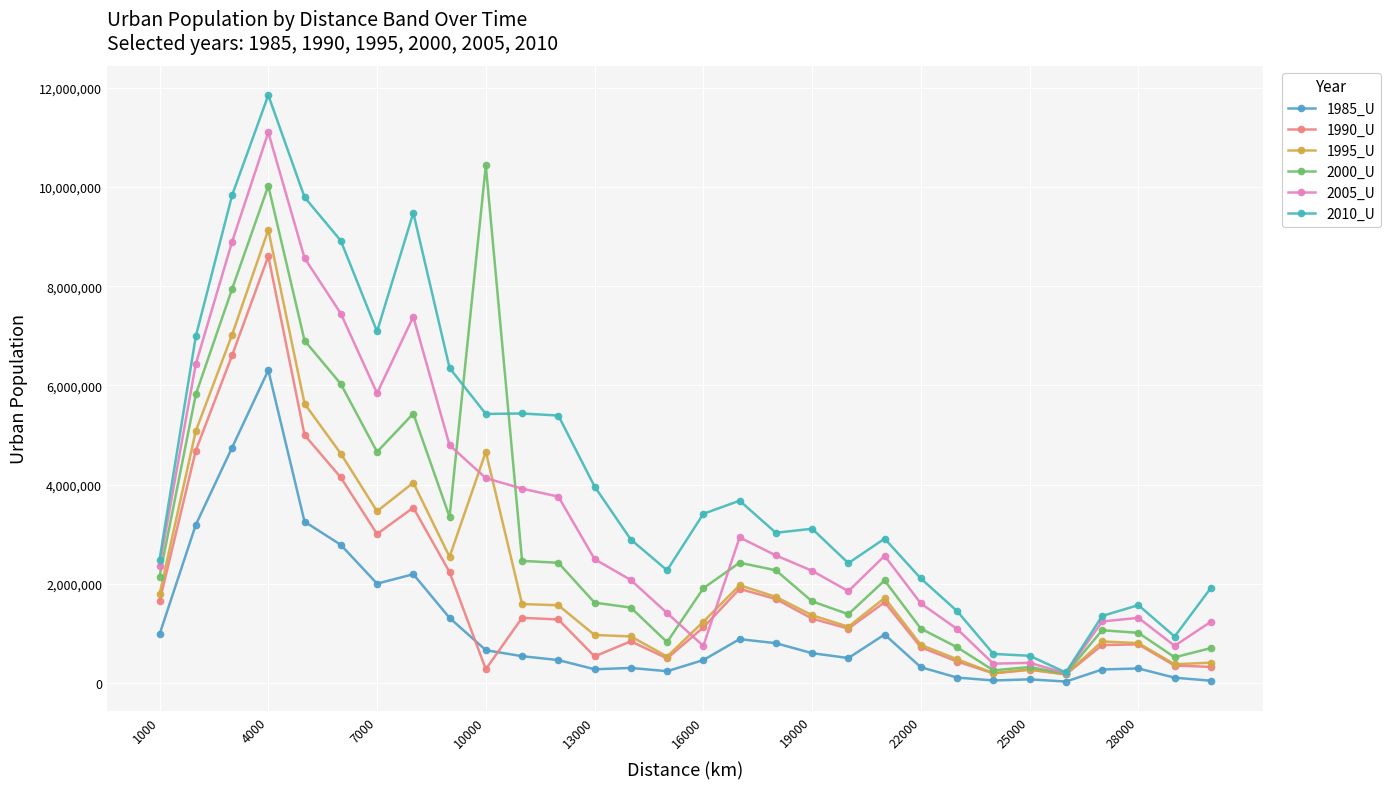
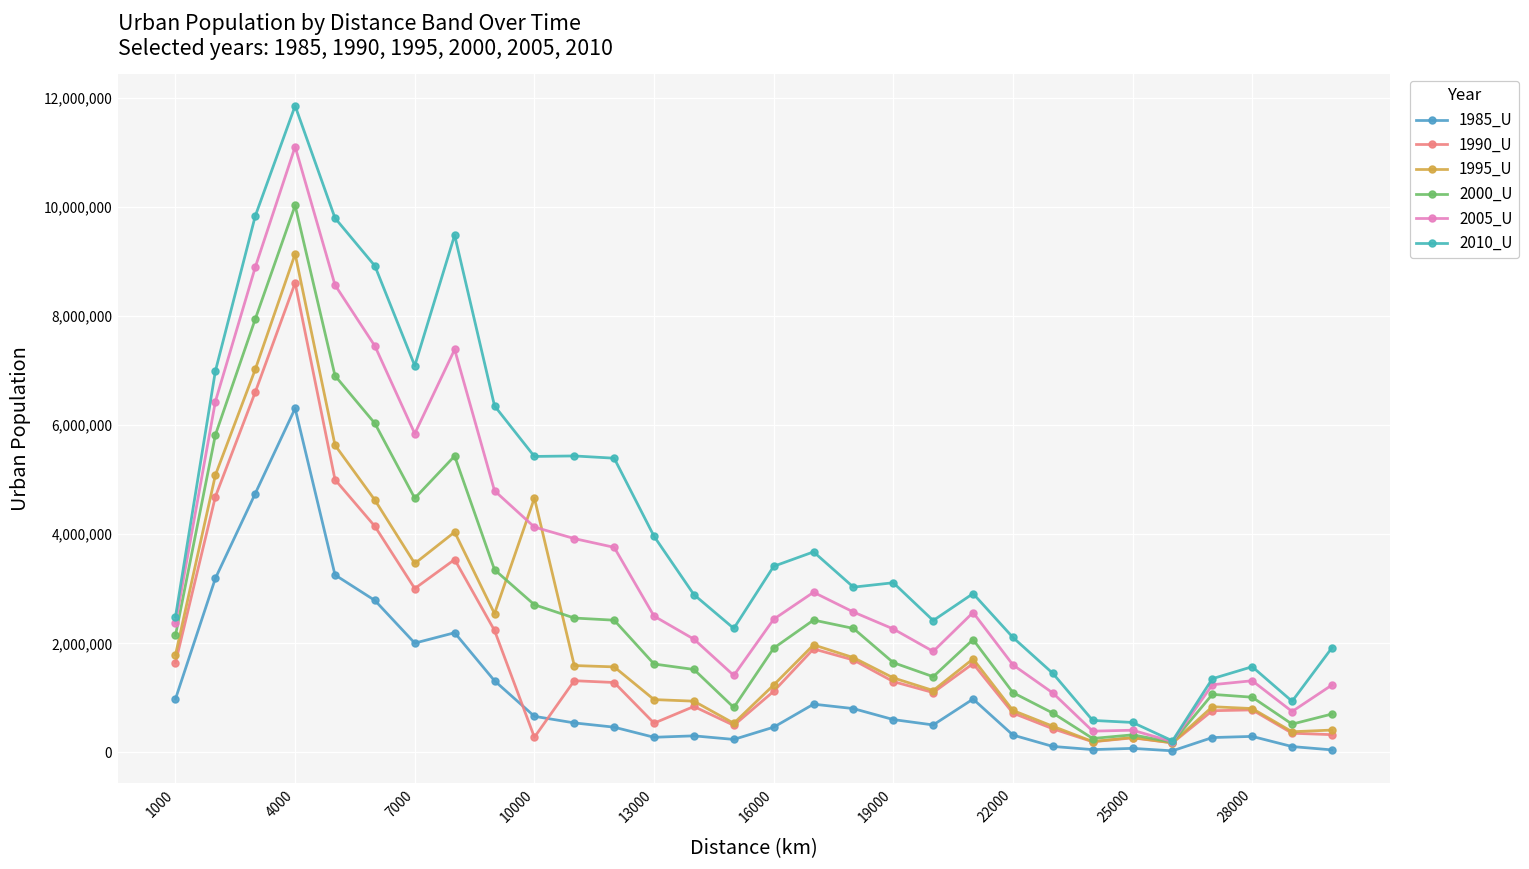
2000_U, 10000: 10,400,000 -> 2,700,000
2005_U, 16000: 700,000 -> 2,400,000
